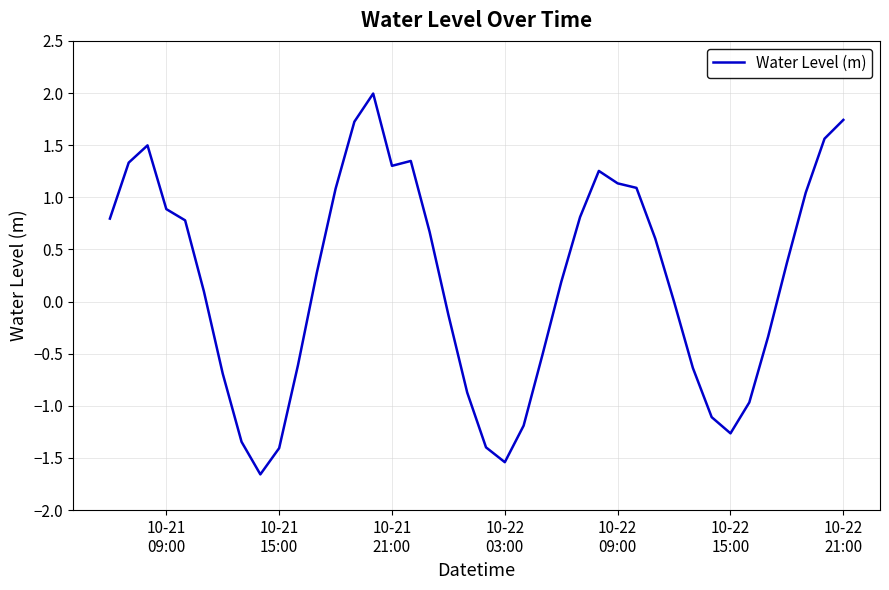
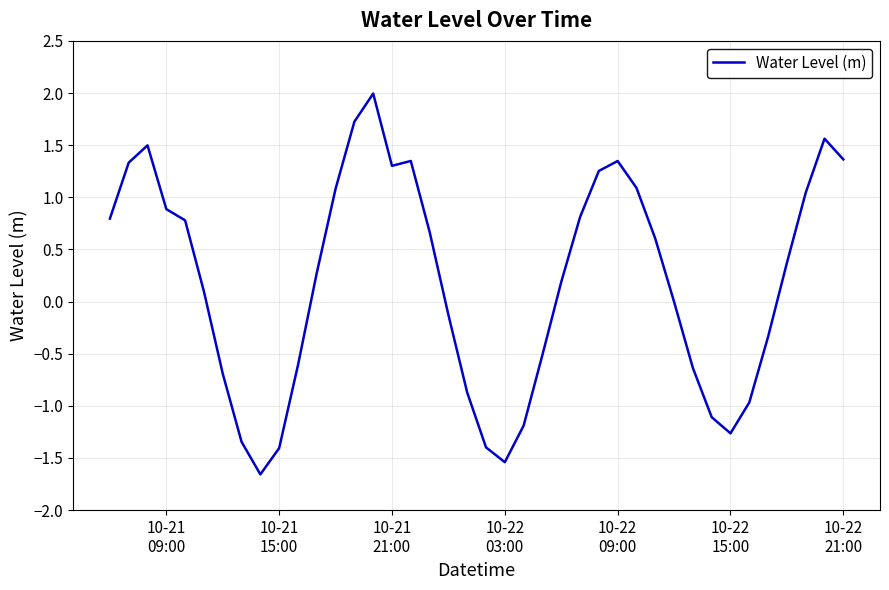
10-22 09:00: 1.13 -> 1.35
10-22 21:00: 1.74 -> 1.36
